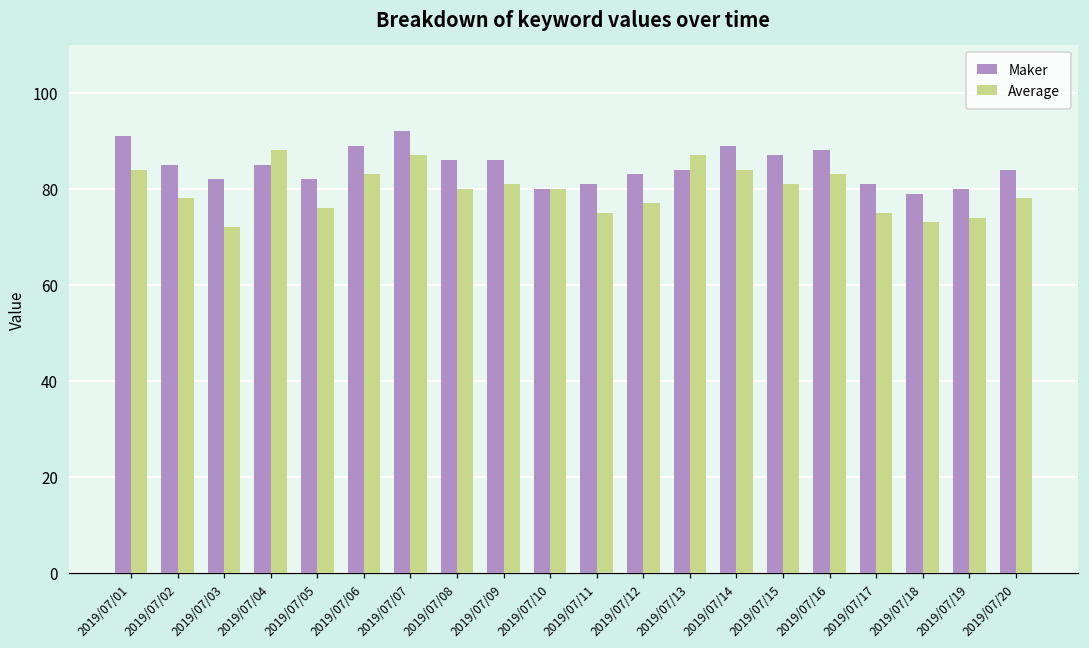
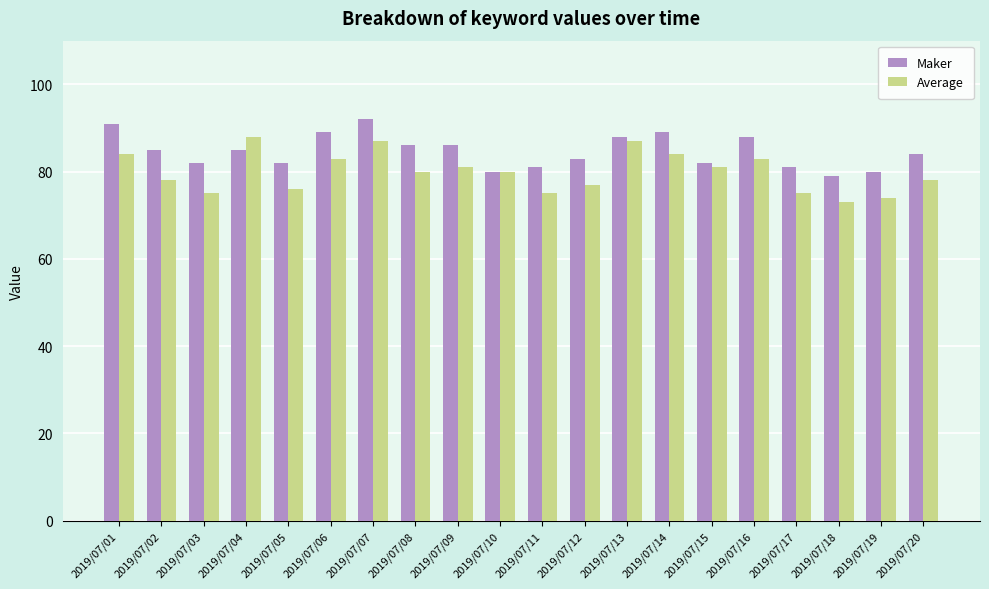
Average, 2019/07/03: 72 -> 75
Maker, 2019/07/13: 84 -> 88
Maker, 2019/07/15: 87 -> 82
